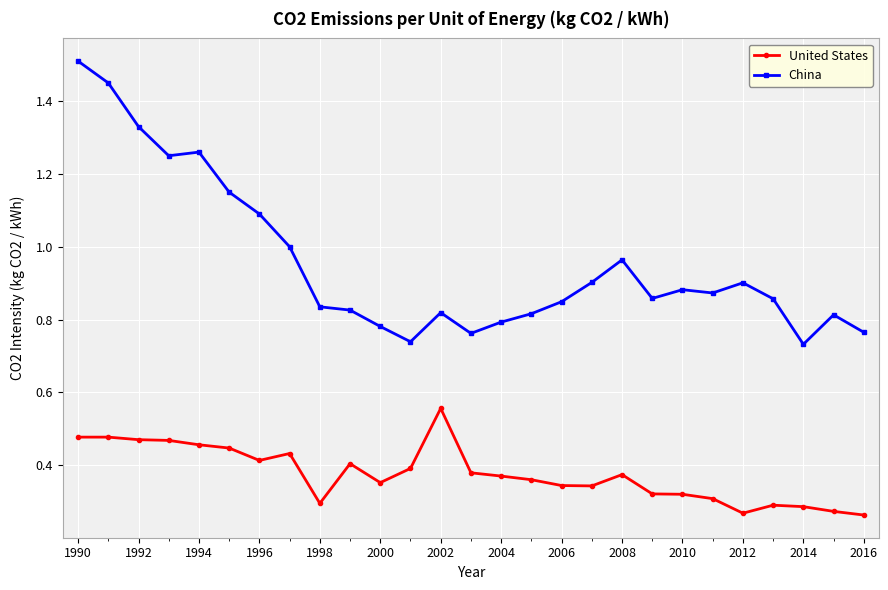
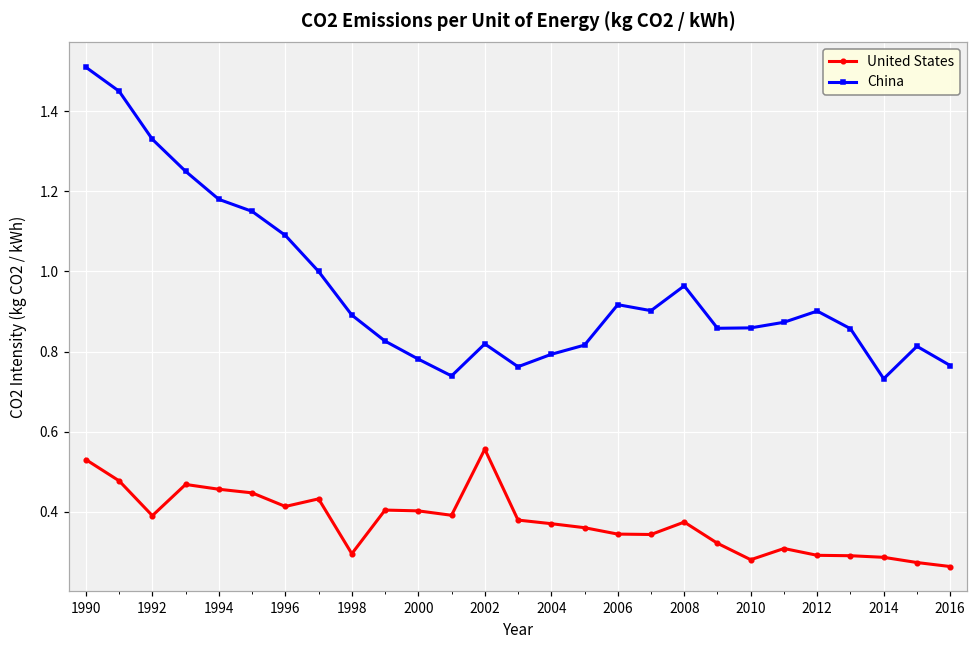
United States, 1990: 0.48 -> 0.53
United States, 1992: 0.47 -> 0.39
China, 1994: 1.26 -> 1.18
China, 1998: 0.84 -> 0.89
United States, 2000: 0.35 -> 0.40
China, 2006: 0.85 -> 0.92
United States, 2010: 0.32 -> 0.28
China, 2010: 0.88 -> 0.86
United States, 2012: 0.27 -> 0.29
